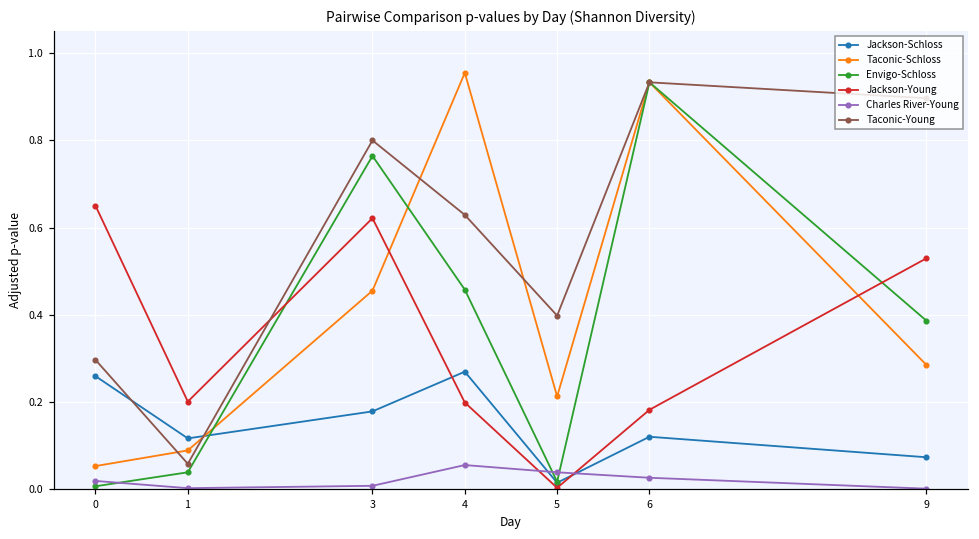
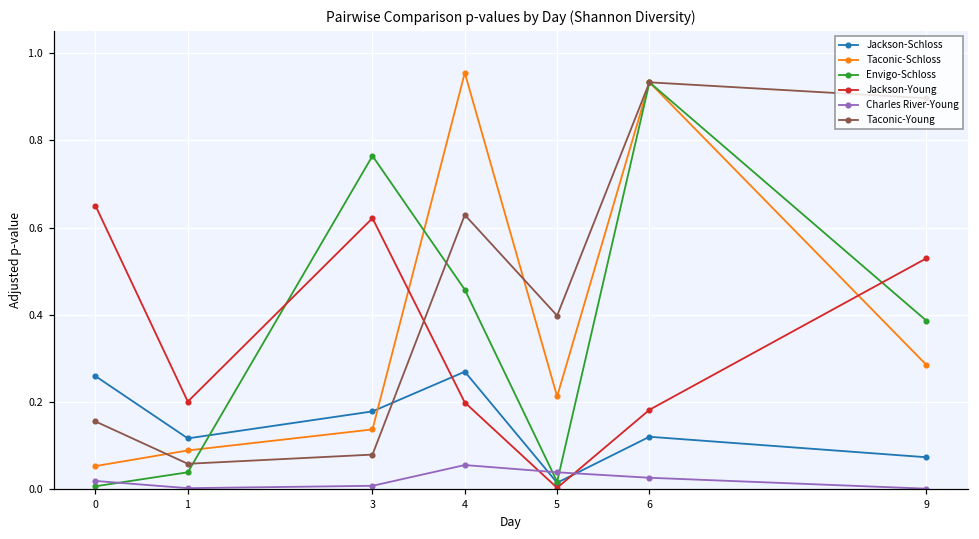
Taconic-Young, 0: 0.30 -> 0.16
Taconic-Schloss, 3: 0.46 -> 0.14
Taconic-Young, 3: 0.80 -> 0.08
